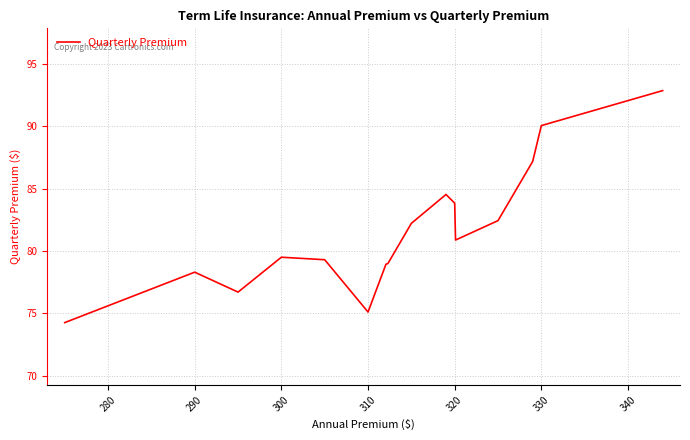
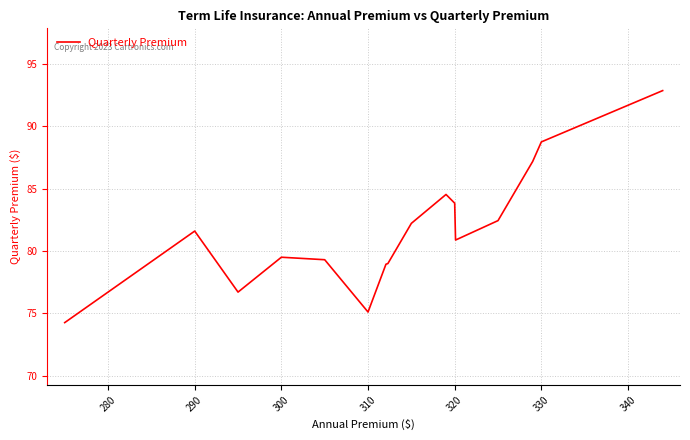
290: 78.3 -> 81.6
330: 90.1 -> 88.8
